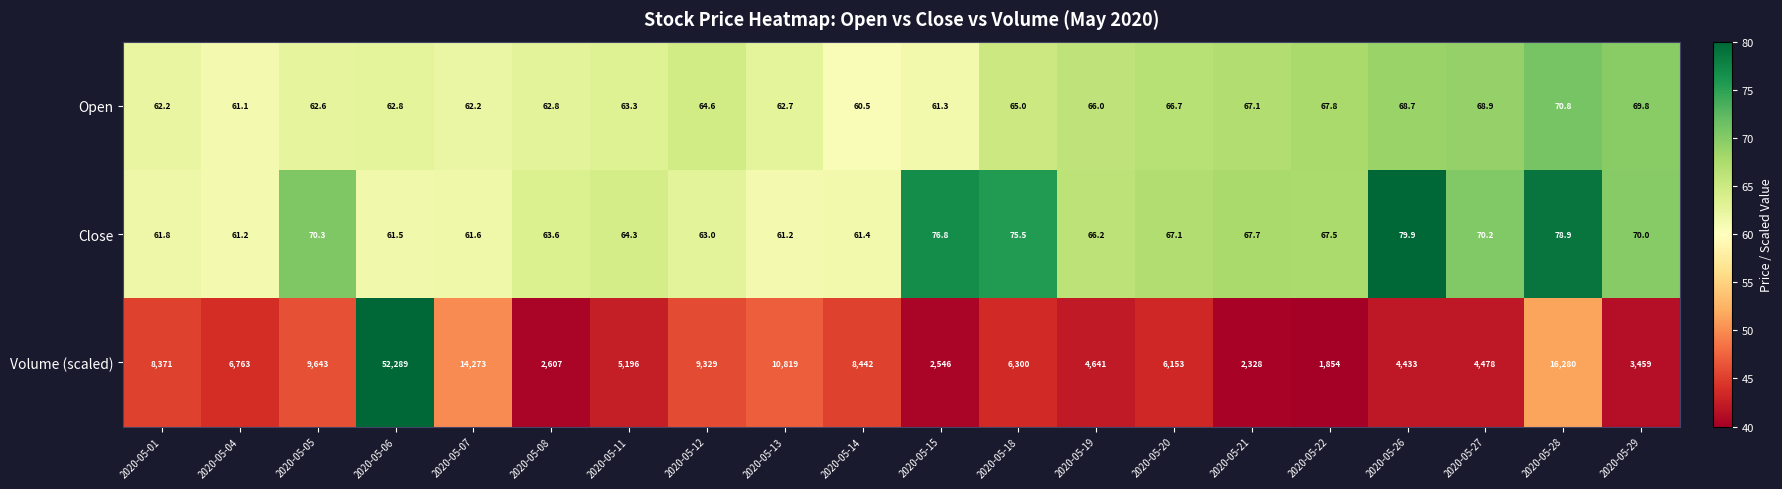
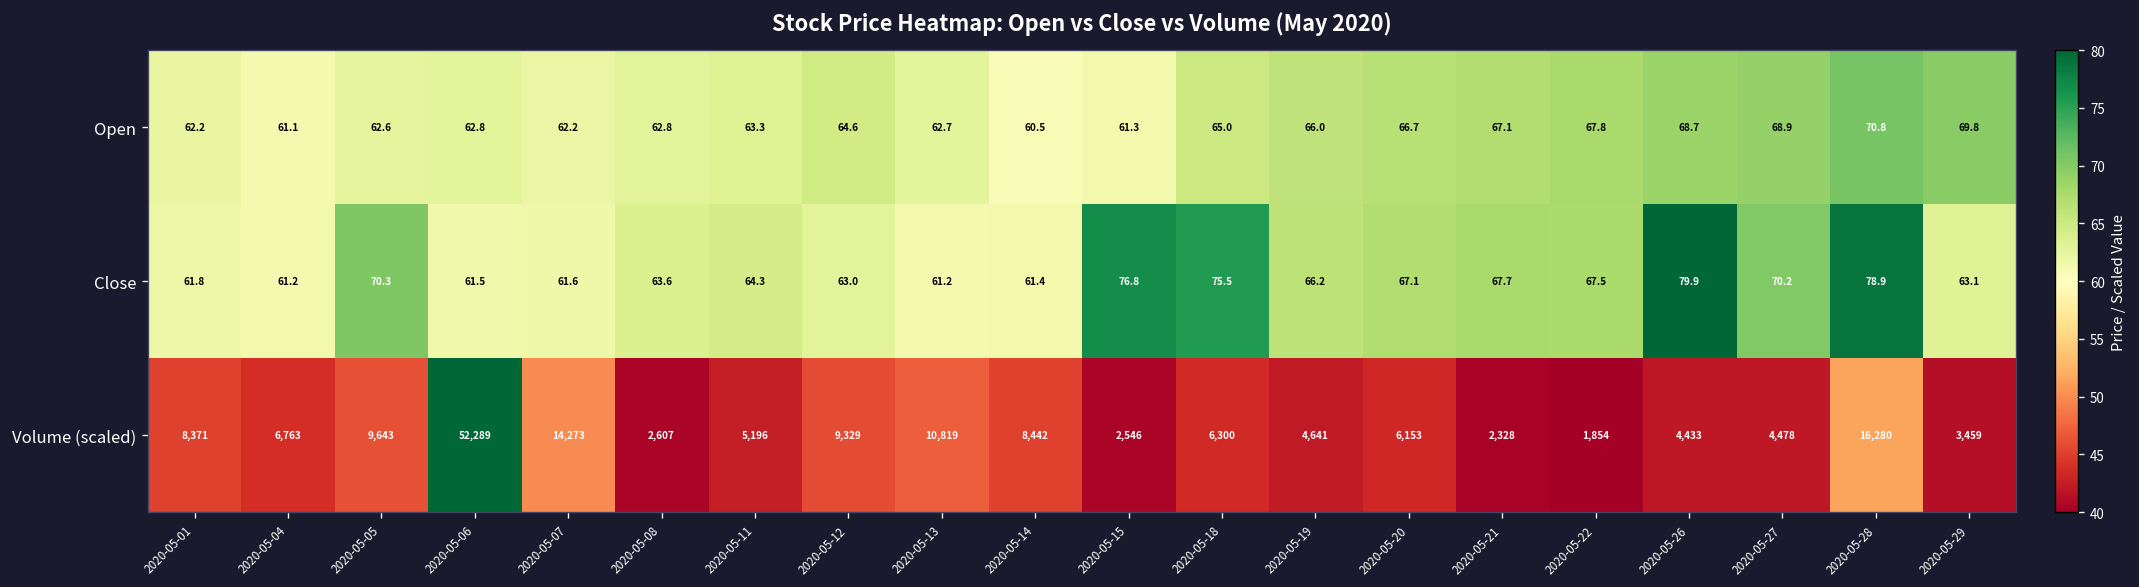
Close, 2020-05-29: 70.0 -> 63.1
